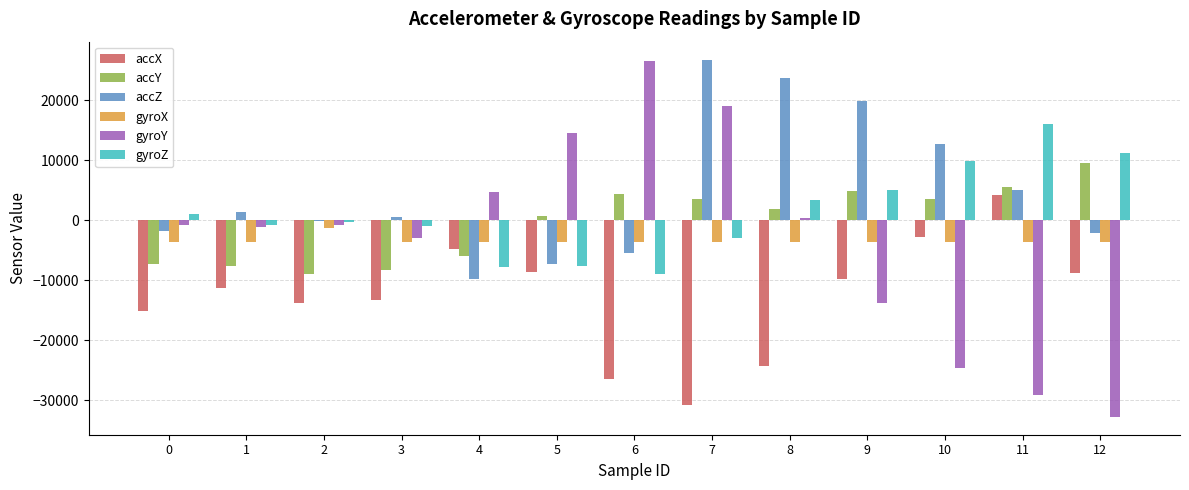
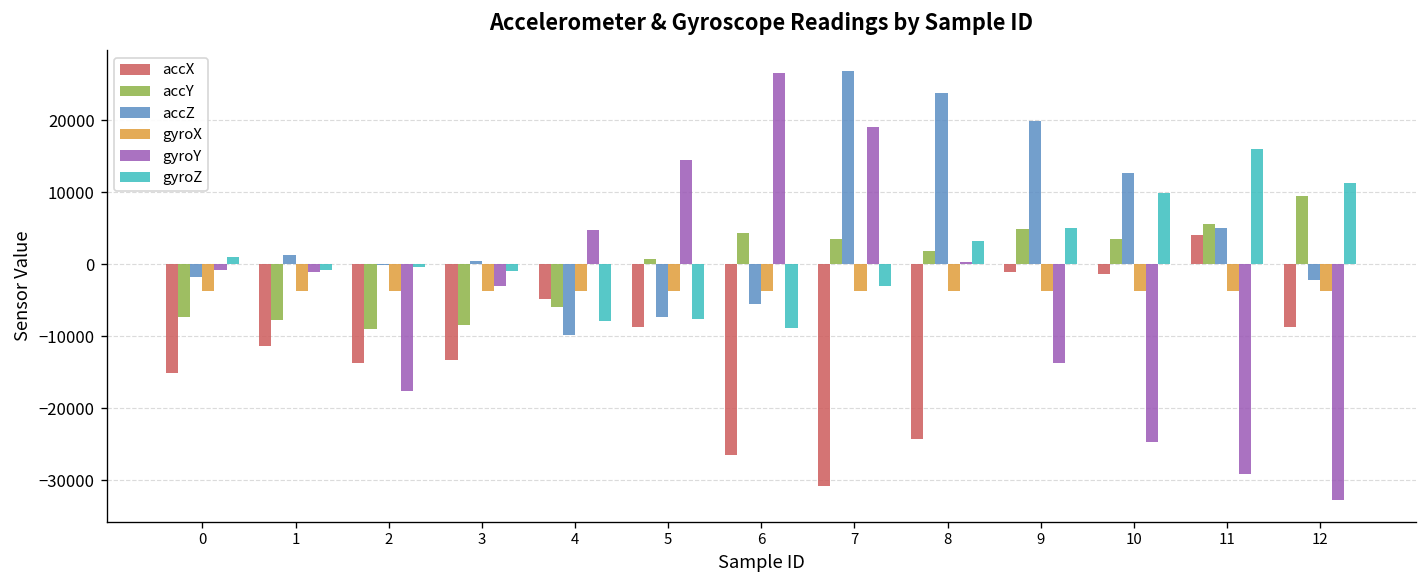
gyroX, 2: -1000 -> -4000
gyroY, 2: -1000 -> -18000
accX, 9: -10000 -> -1000
accX, 10: -3000 -> -1000
